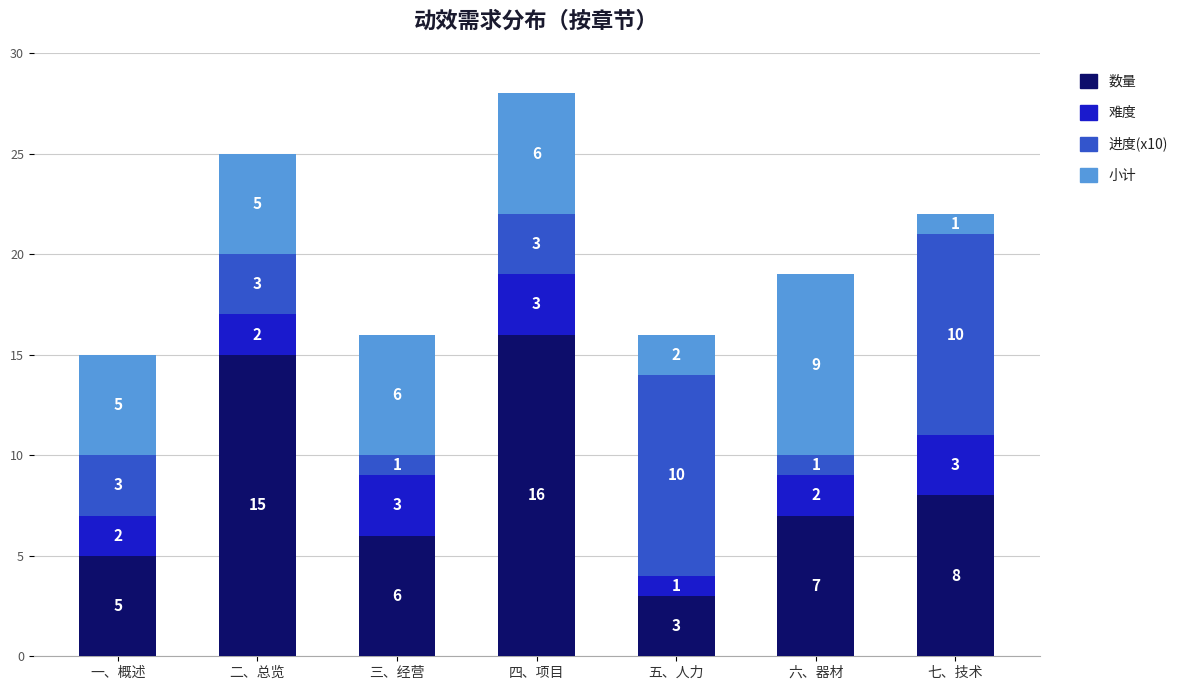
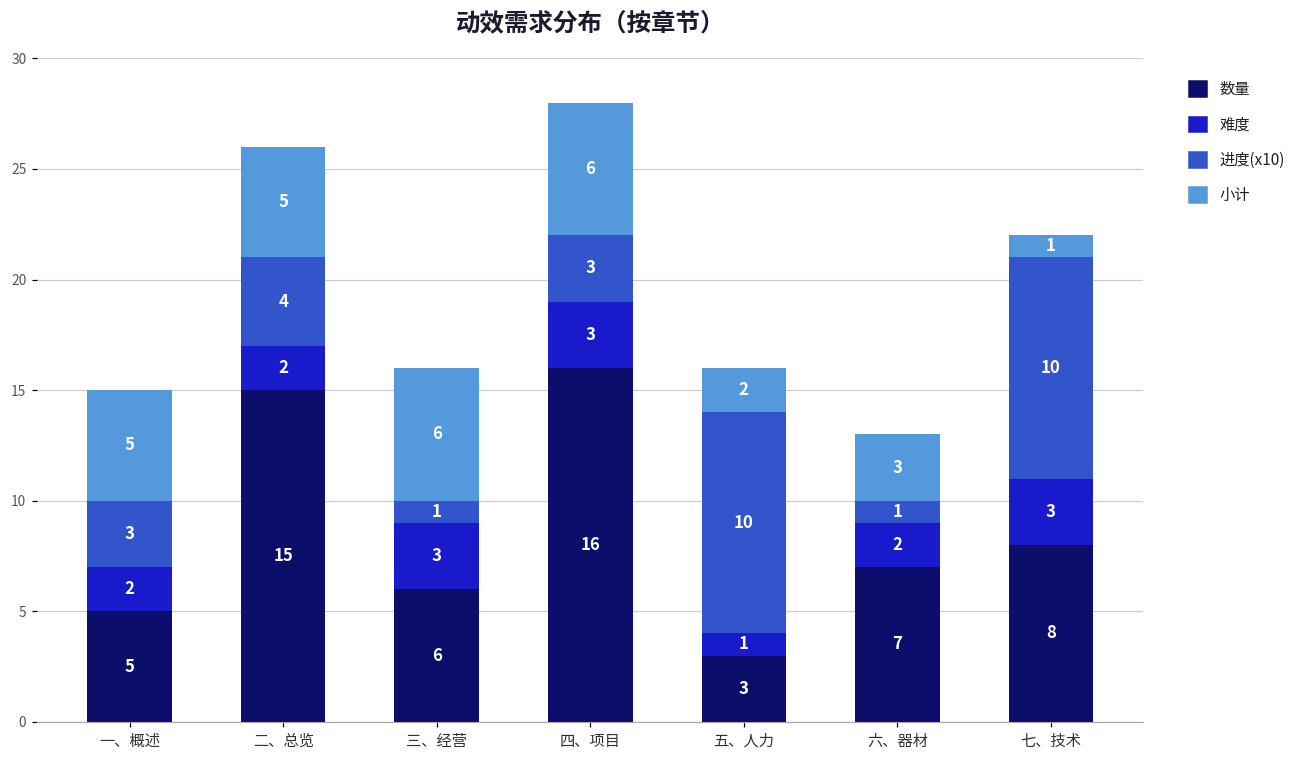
进度(x10), 二、总览: 3 -> 4
小计, 六、器材: 9 -> 3
